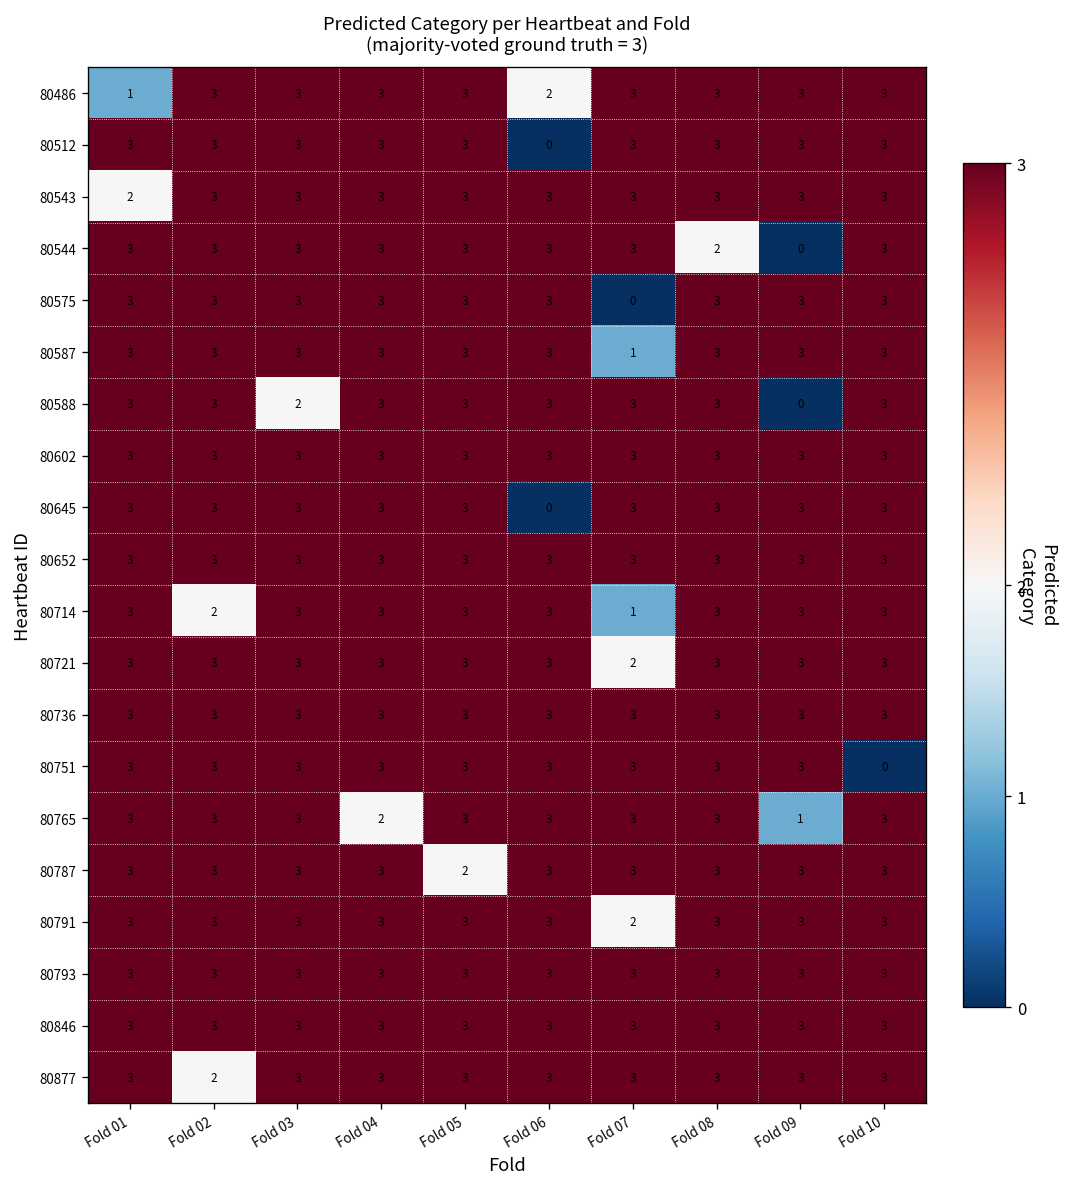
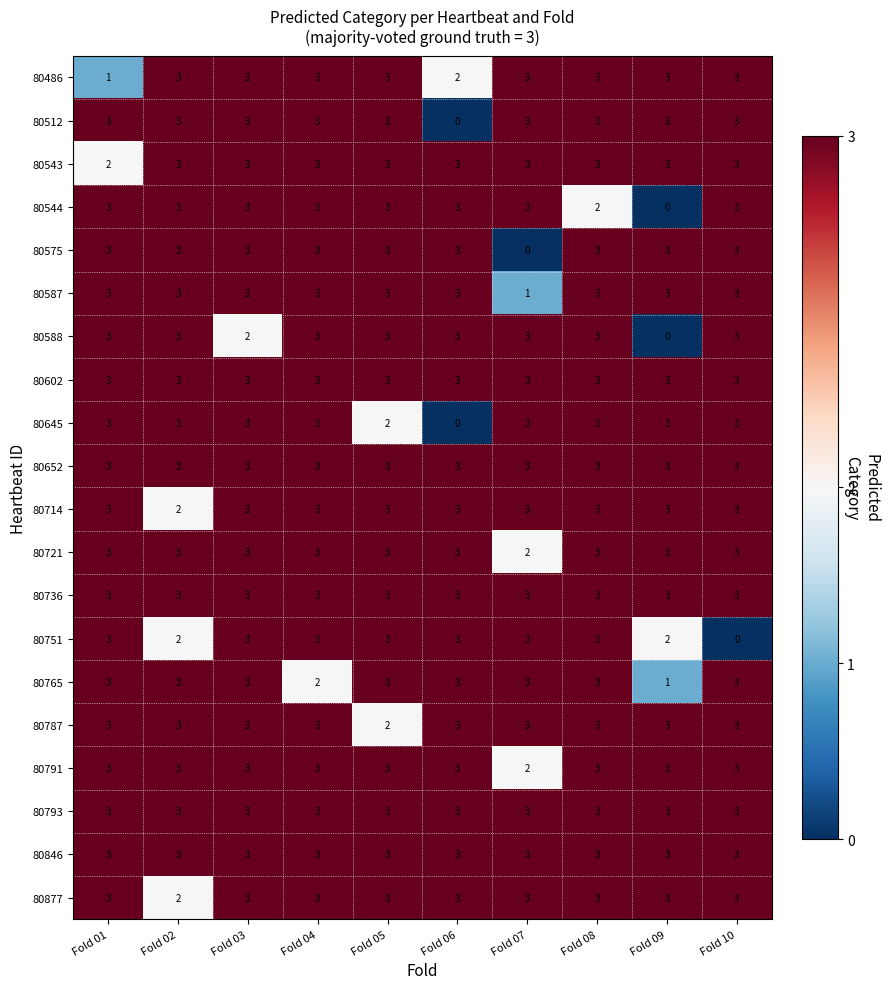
80645, Fold 05: 3 -> 2
80714, Fold 07: 1 -> 3
80751, Fold 02: 3 -> 2
80751, Fold 09: 3 -> 2
